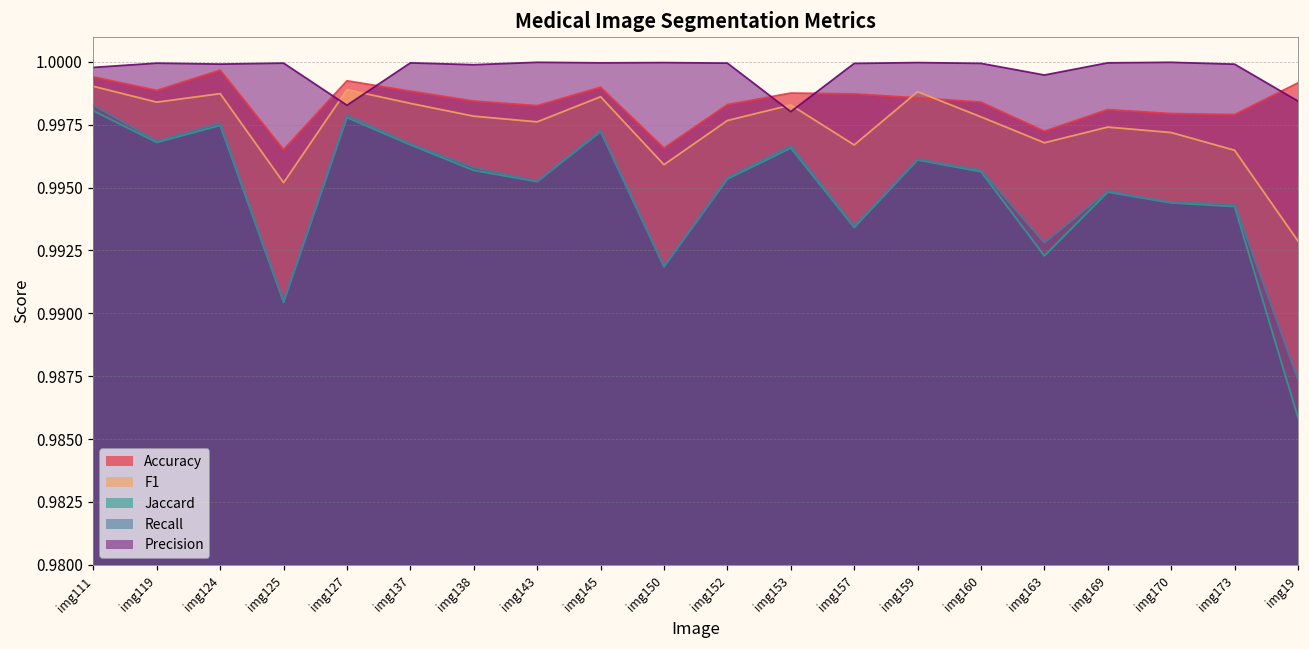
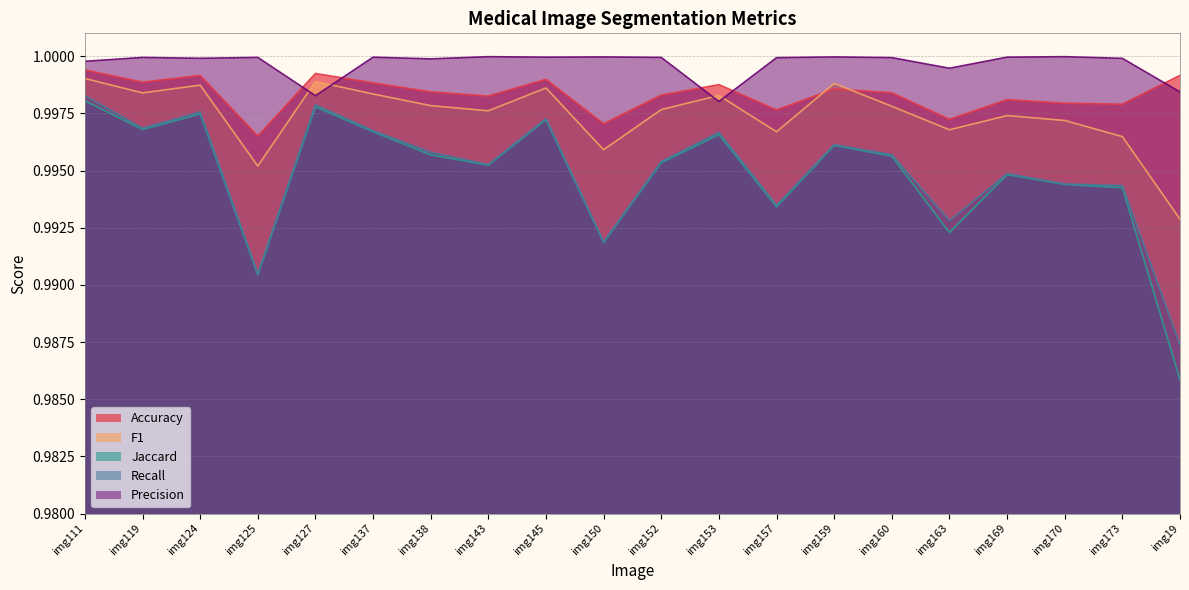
Accuracy, img124: 0.9997 -> 0.9992
Accuracy, img150: 0.9966 -> 0.9970
Accuracy, img157: 0.9987 -> 0.9977
